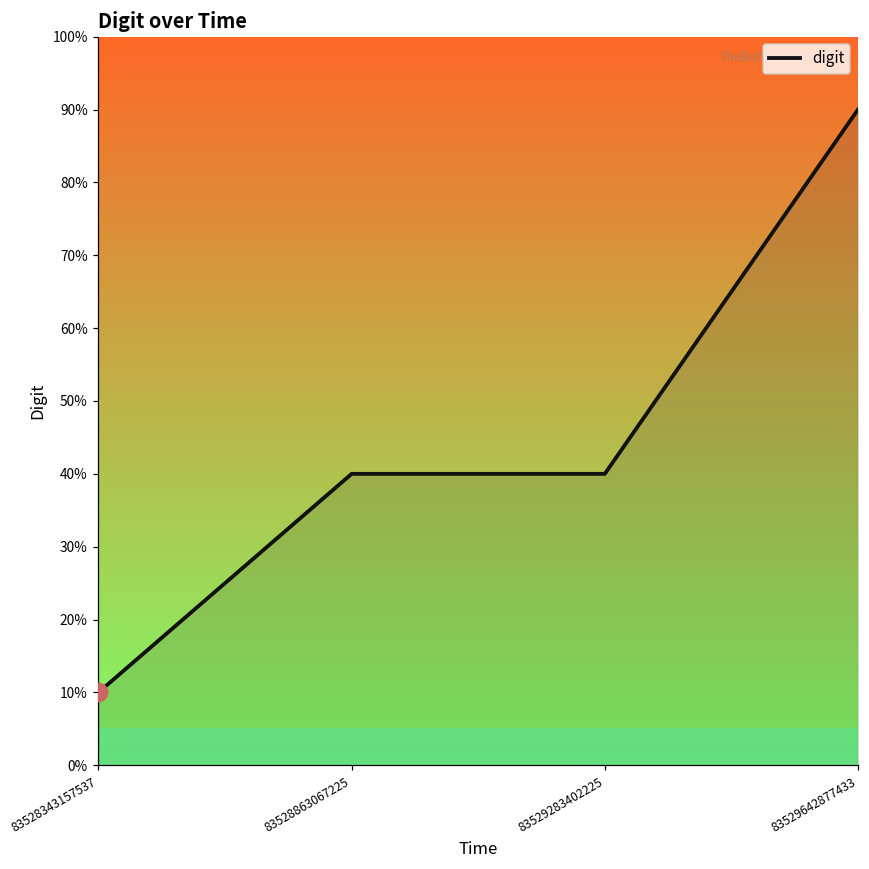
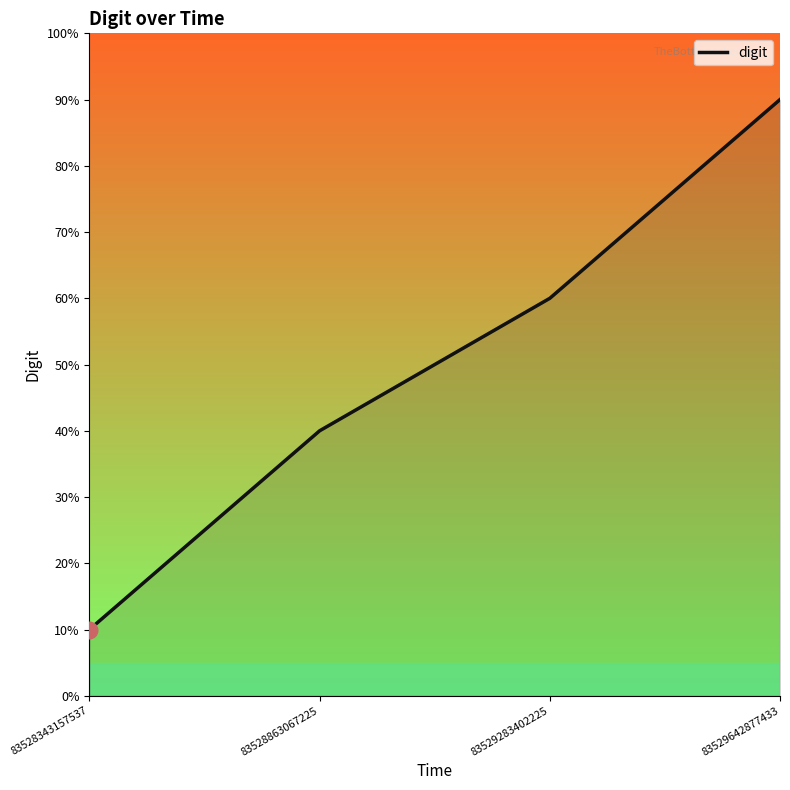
digit, 83529283402225: 40% -> 60%
